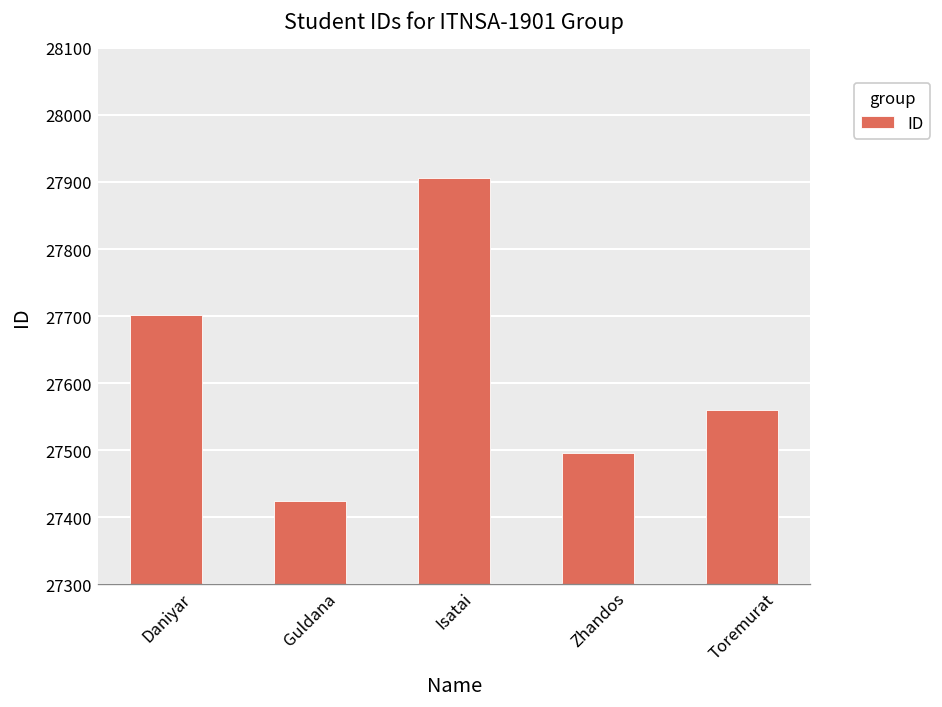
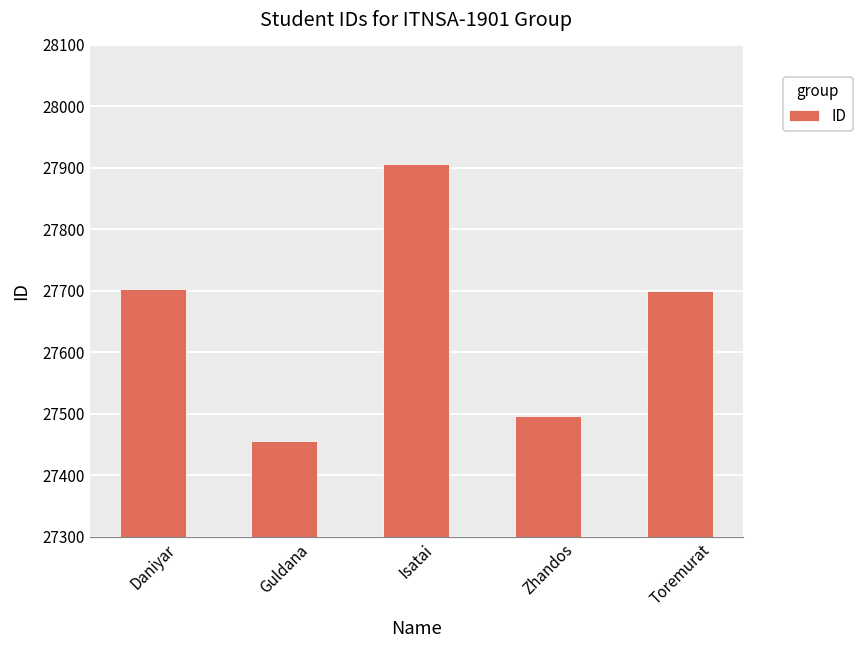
Guldana: 27420 -> 27460
Toremurat: 27560 -> 27700
